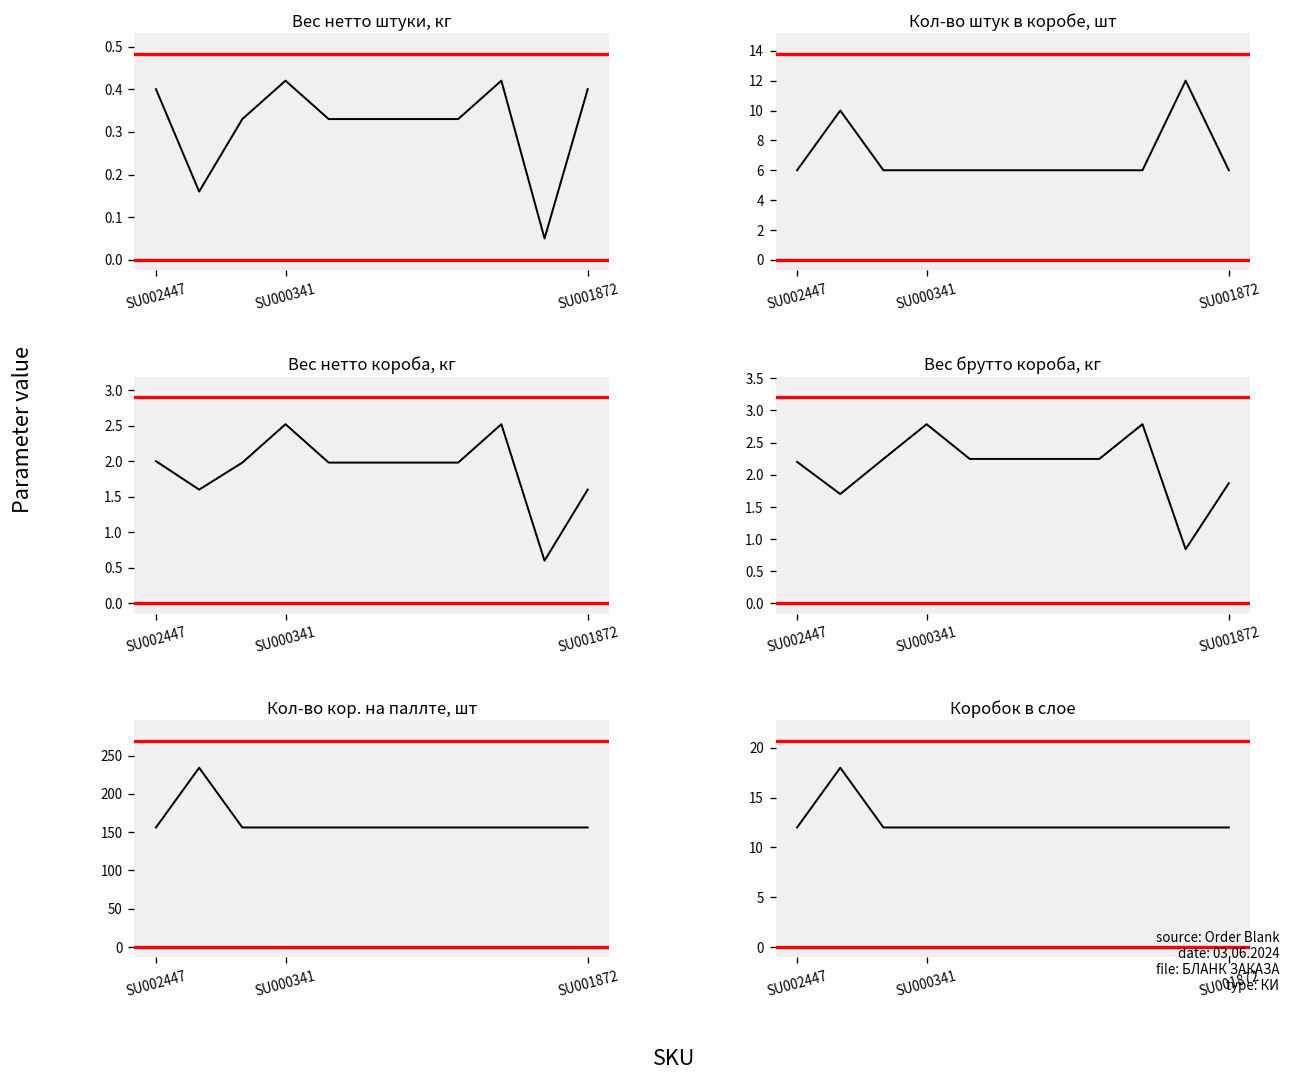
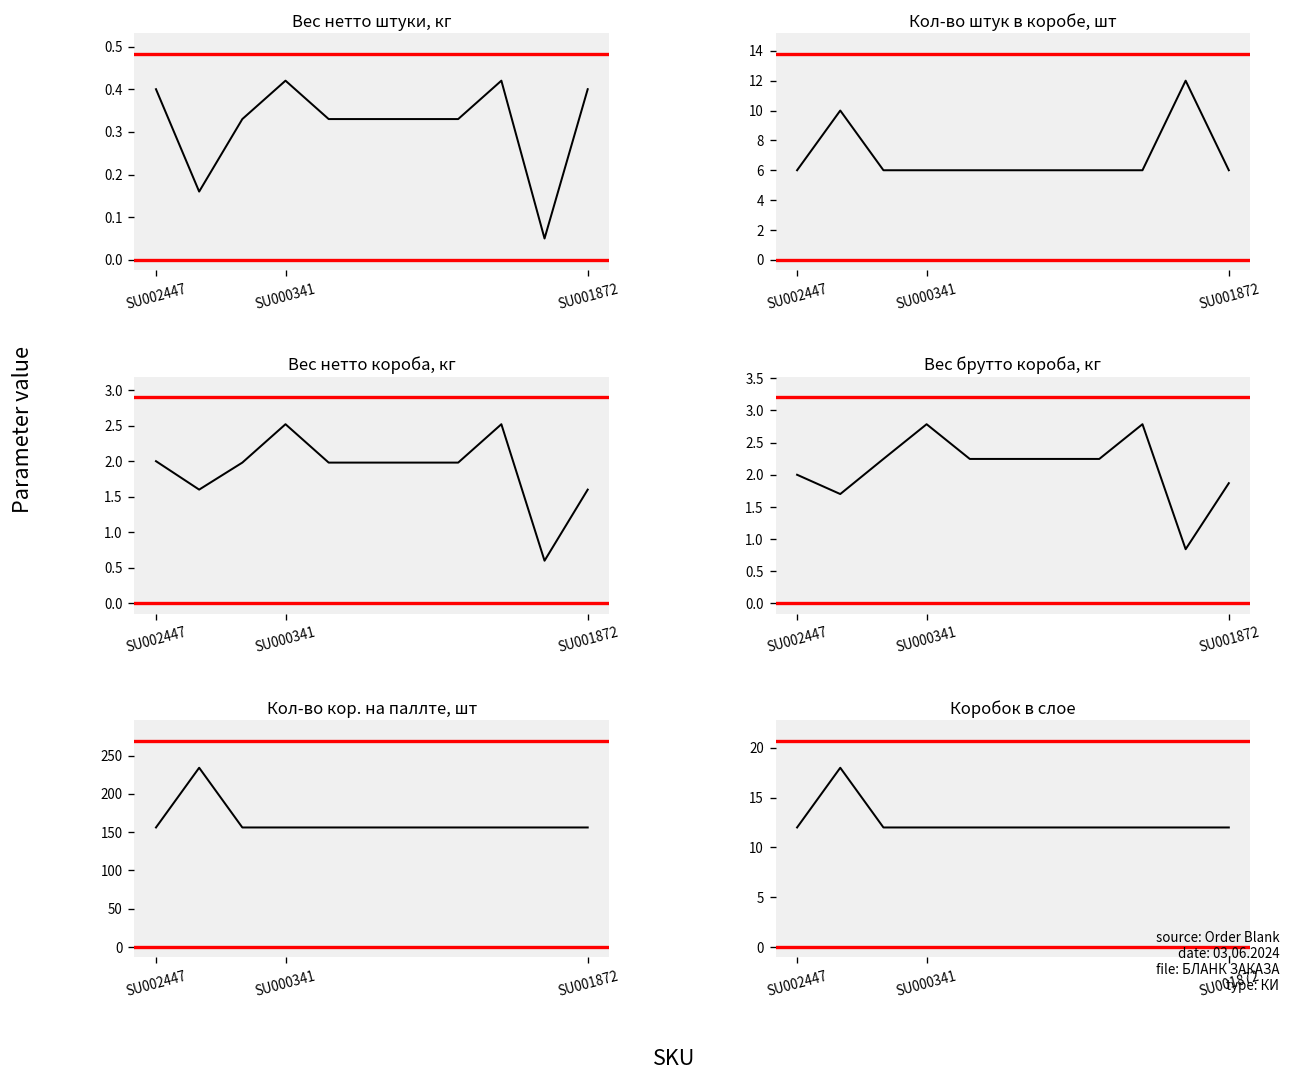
Вес брутто короба, кг, SU002447: 2.2 -> 2.0
